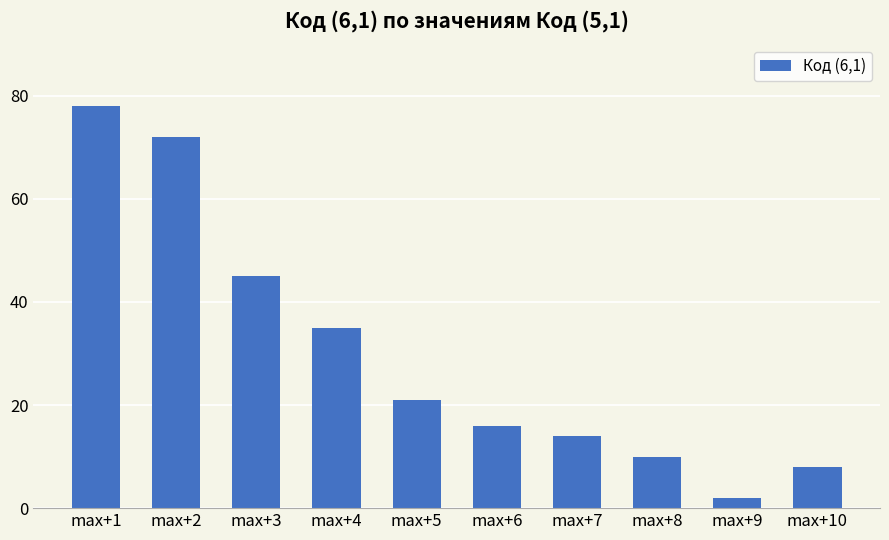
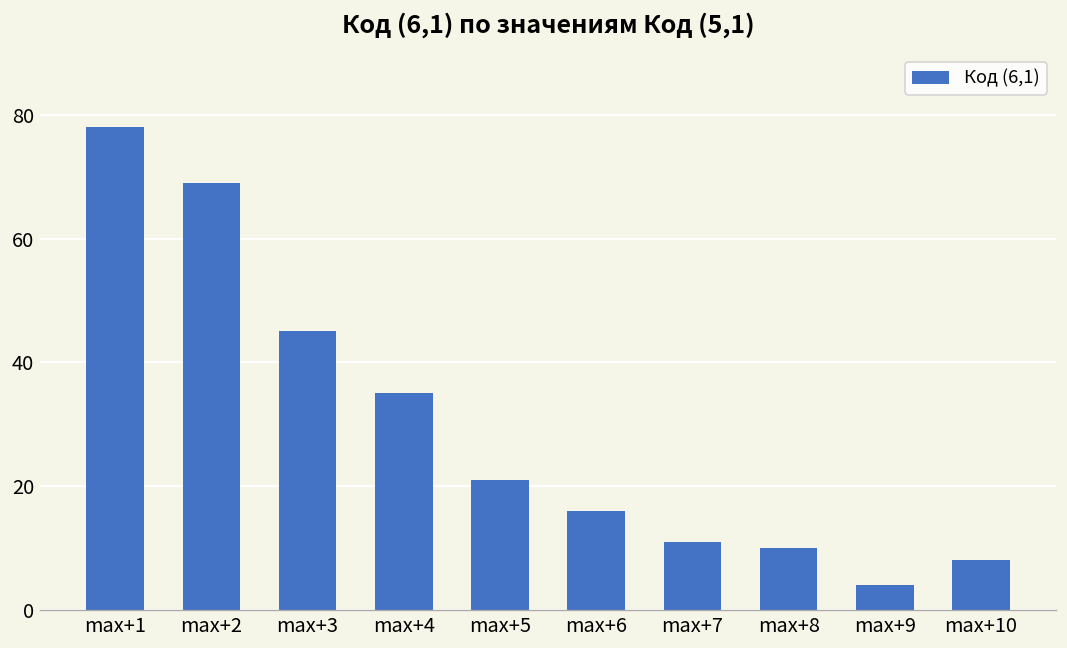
max+2: 72 -> 69
max+7: 14 -> 11
max+9: 2 -> 4
